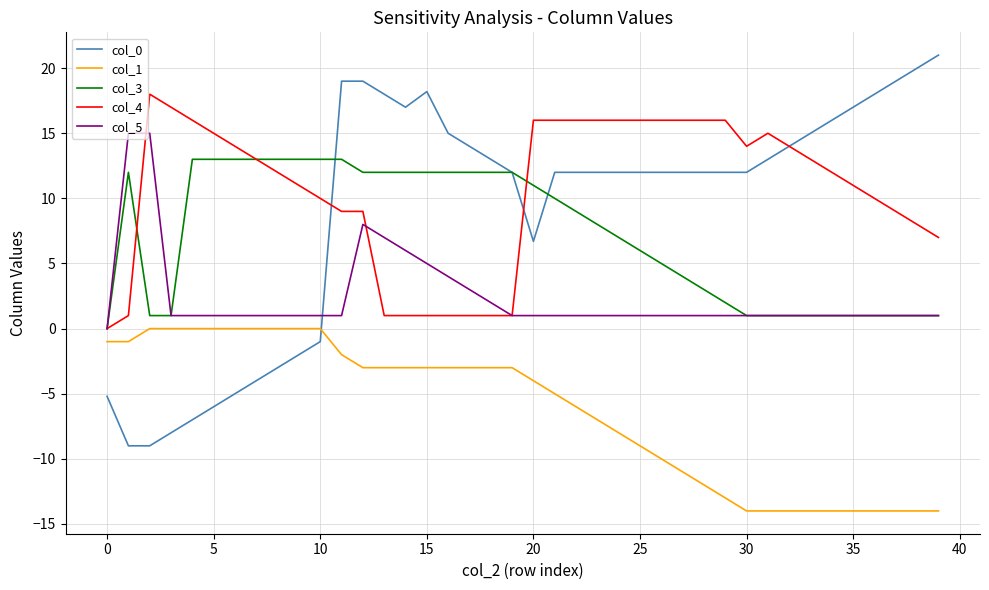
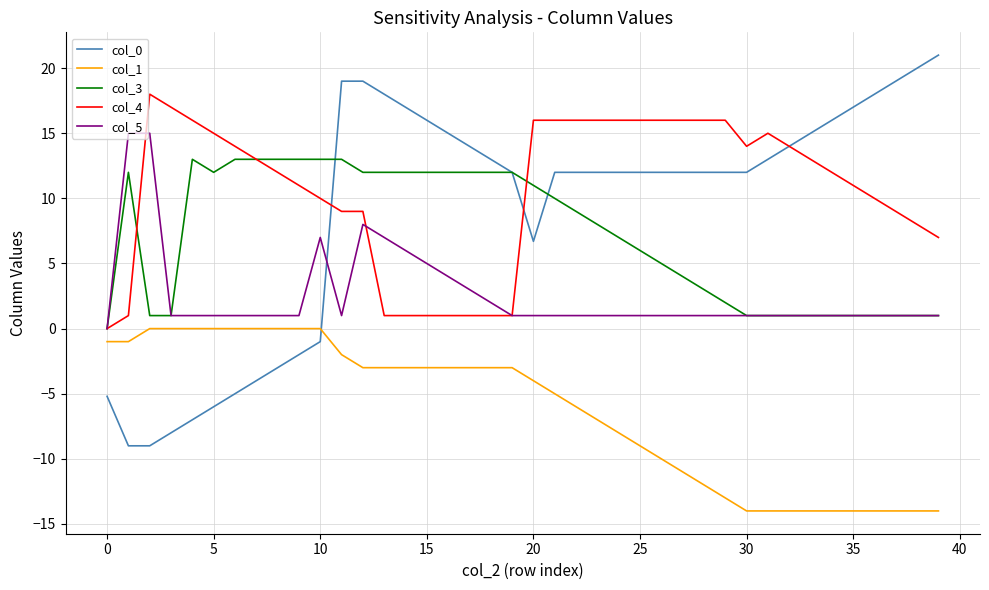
col_3, 5: 13 -> 12
col_5, 10: 1 -> 7
col_0, 15: 18.2 -> 16.0
